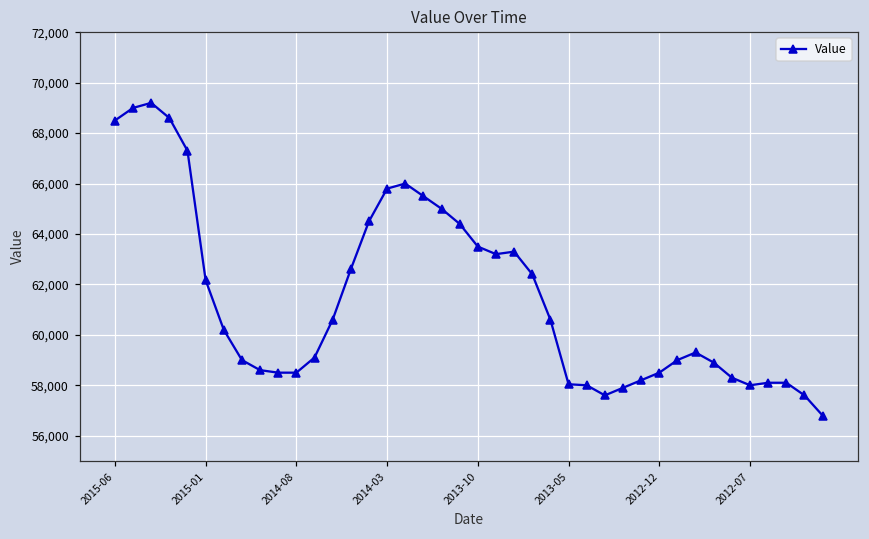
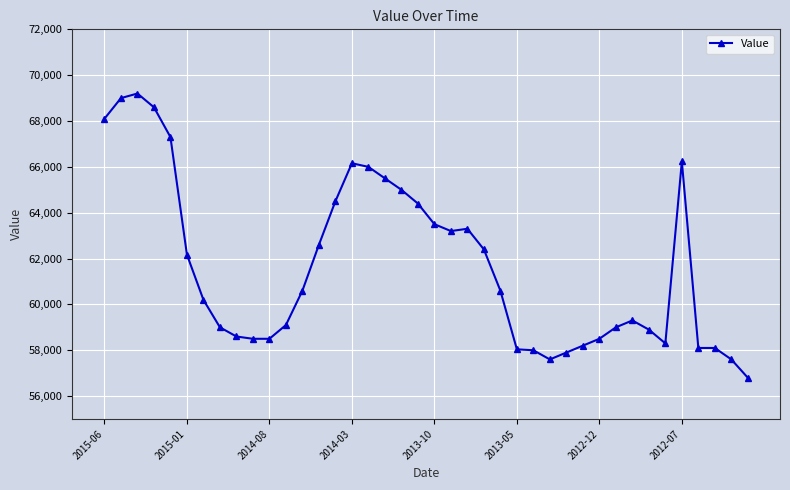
2015-06: 68,500 -> 68,100
2014-03: 65,800 -> 66,200
2012-07: 58,000 -> 66,200
